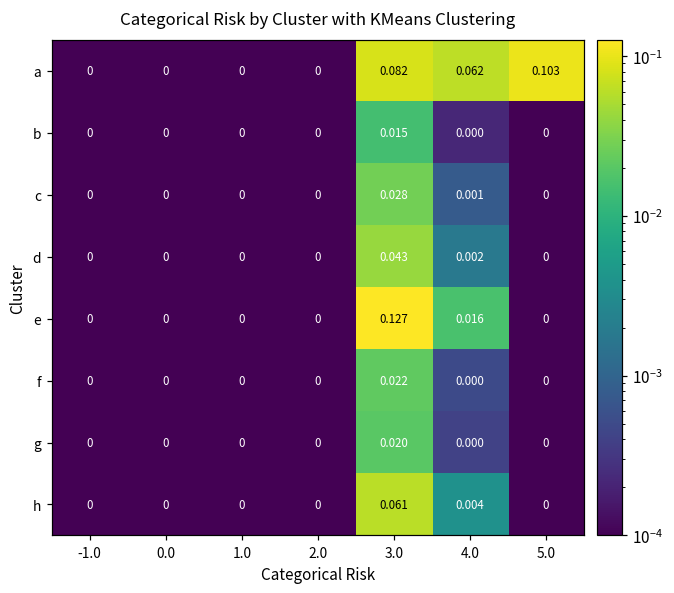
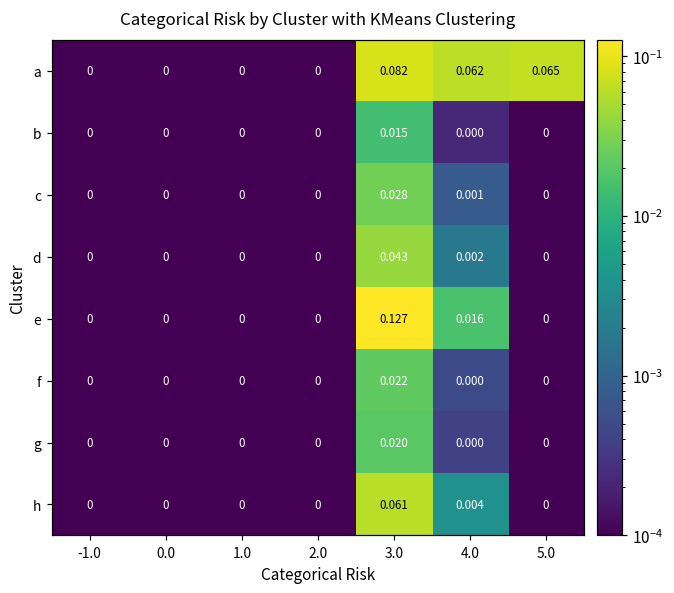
a, 5.0: 0.103 -> 0.065
